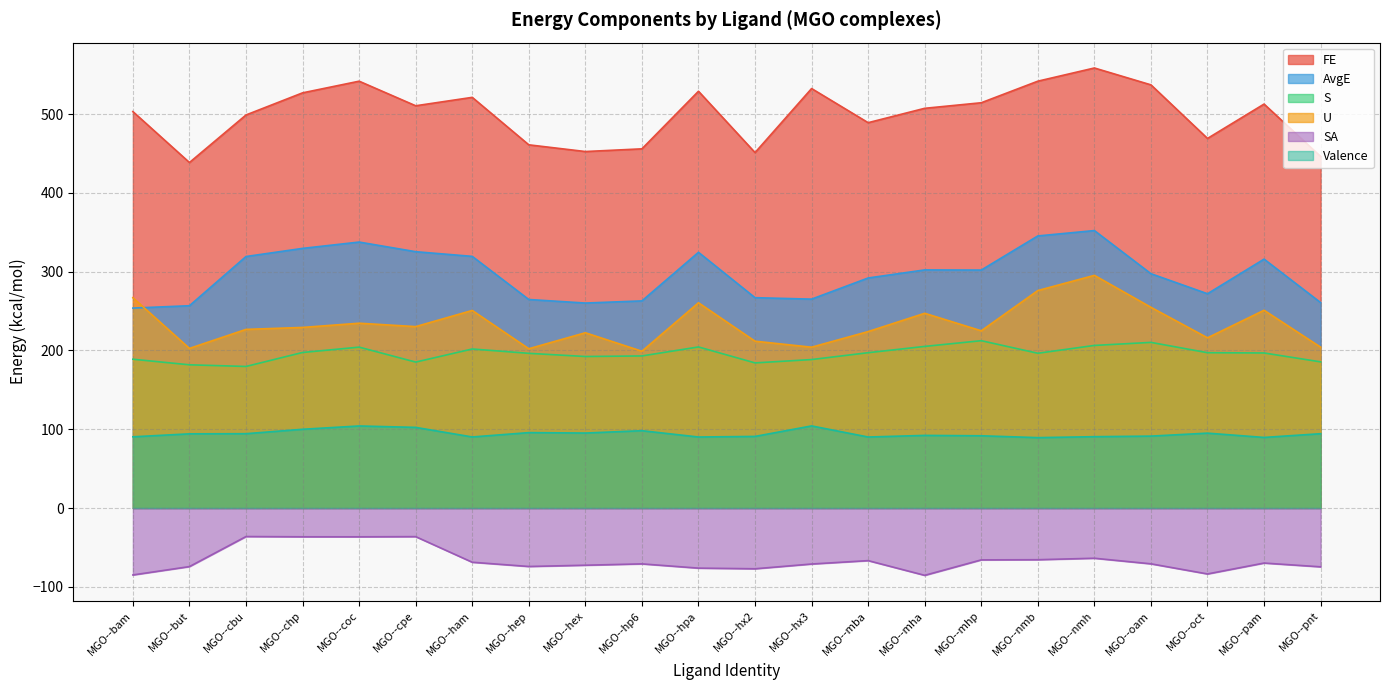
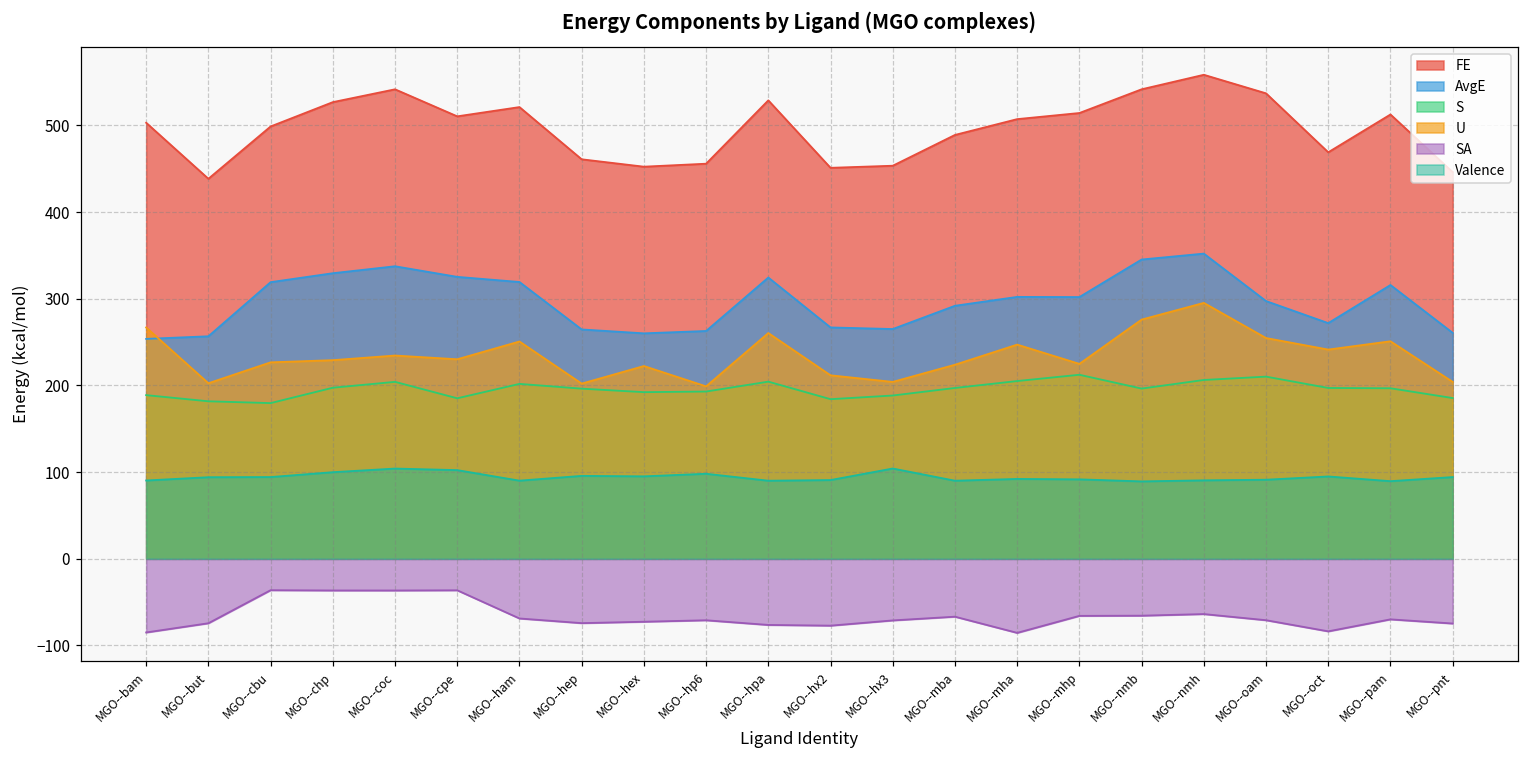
FE, MGO--hx3: 530 -> 450
U, MGO--oct: 220 -> 240
